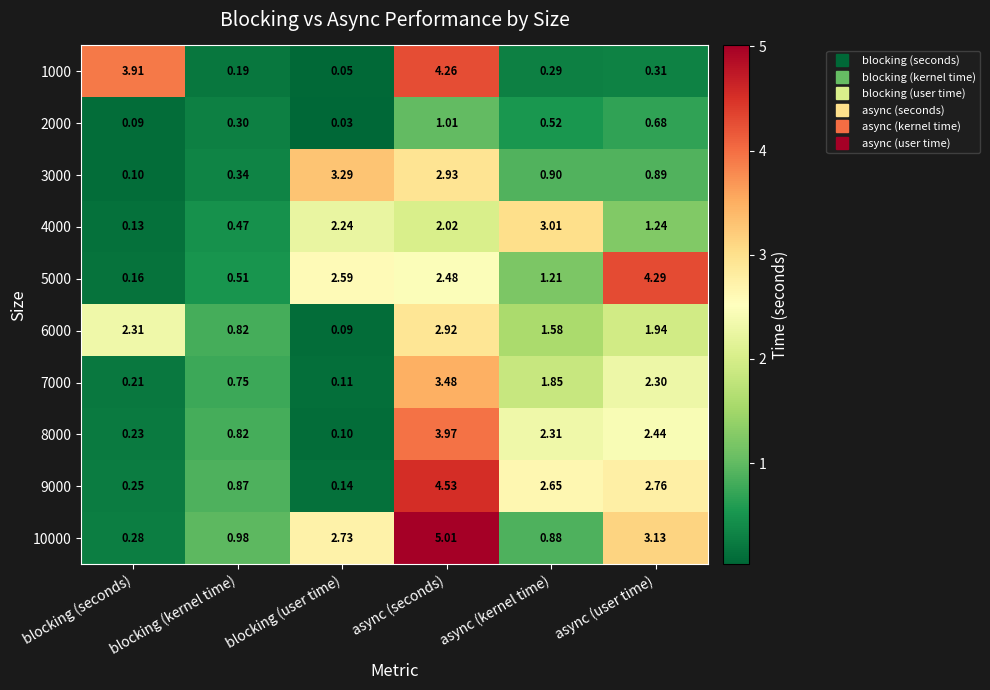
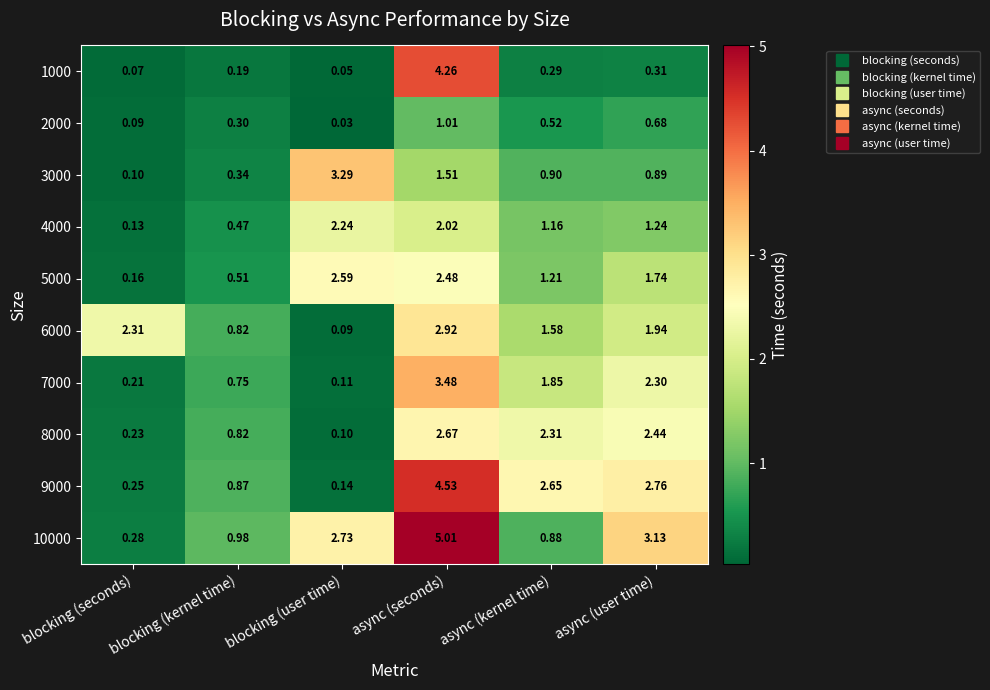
1000, blocking (seconds): 3.91 -> 0.07
3000, async (seconds): 2.93 -> 1.51
4000, async (kernel time): 3.01 -> 1.16
5000, async (user time): 4.29 -> 1.74
8000, async (seconds): 3.97 -> 2.67
